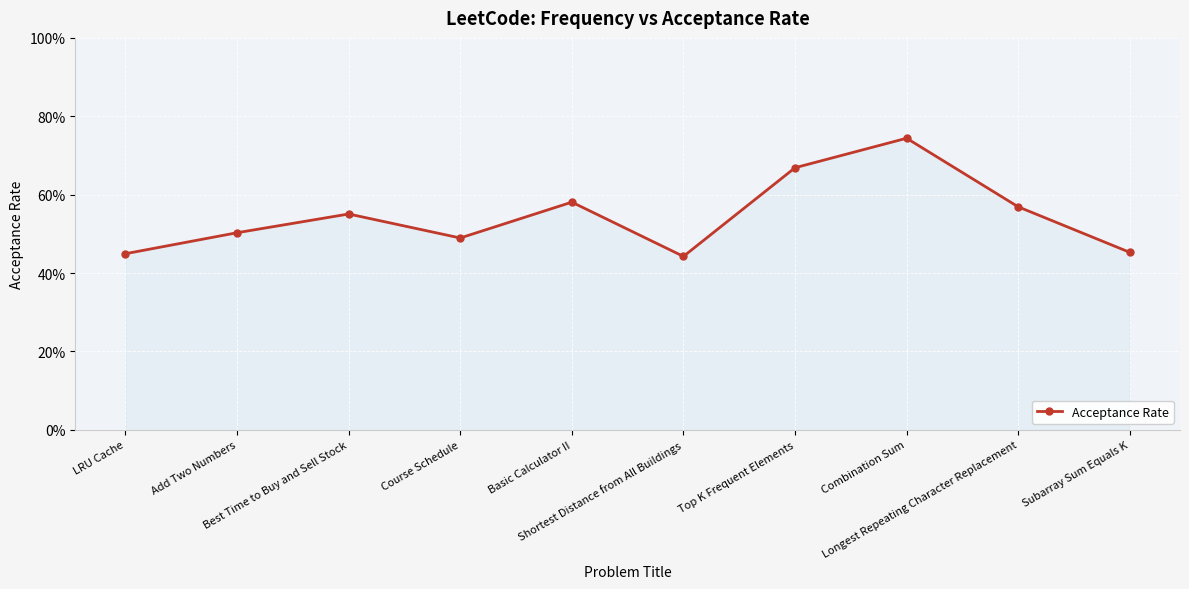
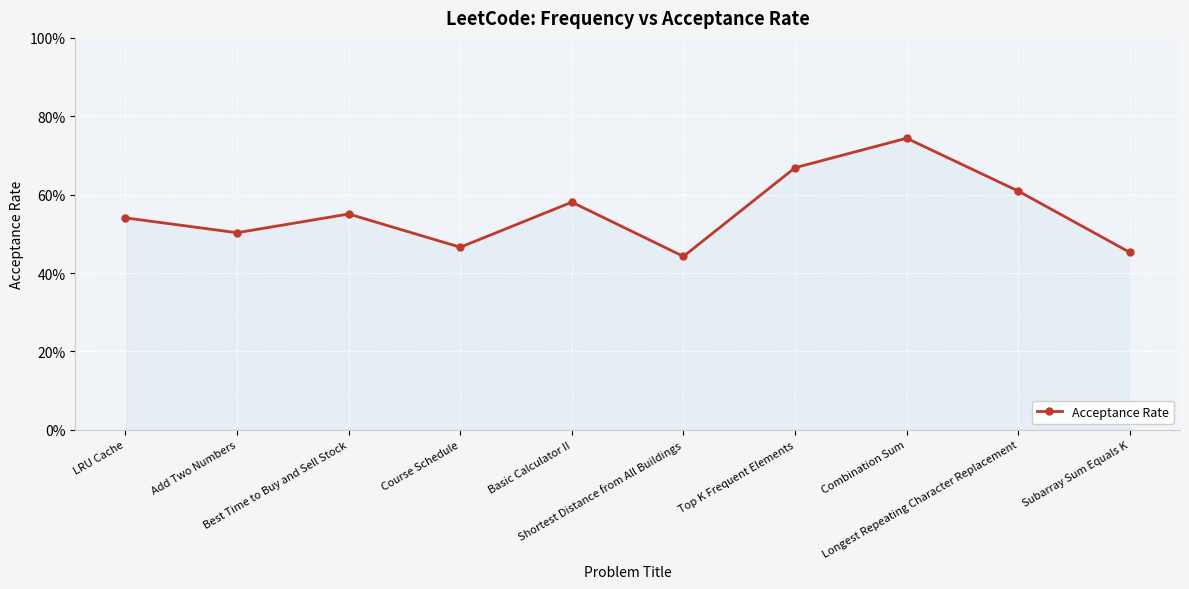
LRU Cache: 45% -> 54%
Course Schedule: 49% -> 47%
Longest Repeating Character Replacement: 57% -> 61%
